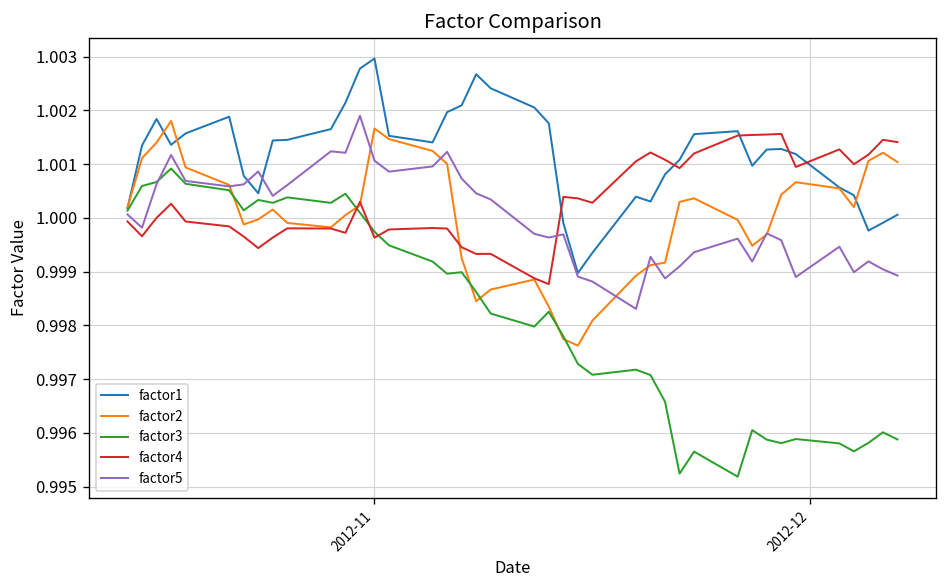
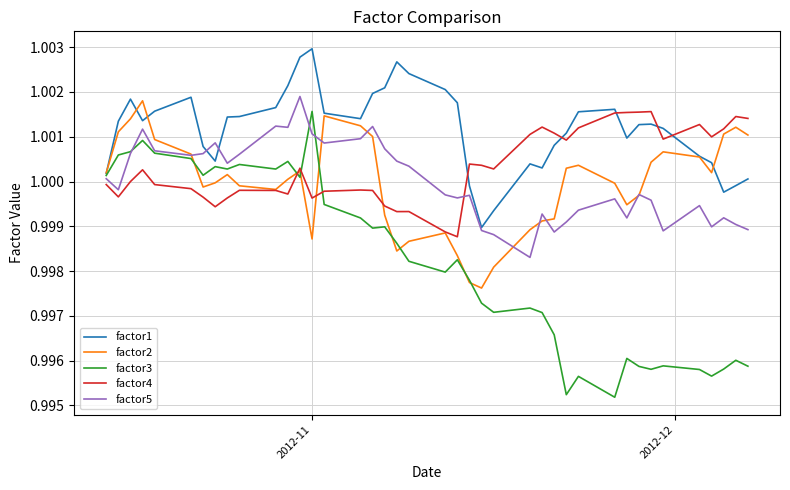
factor2, 2012-11: 1.0017 -> 0.9987
factor3, 2012-11: 0.9997 -> 1.0016
